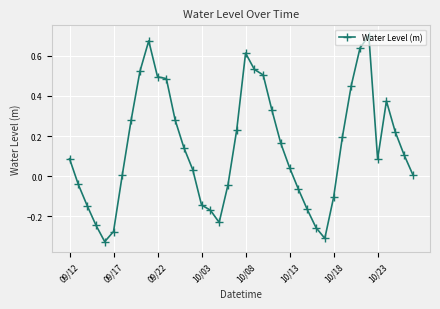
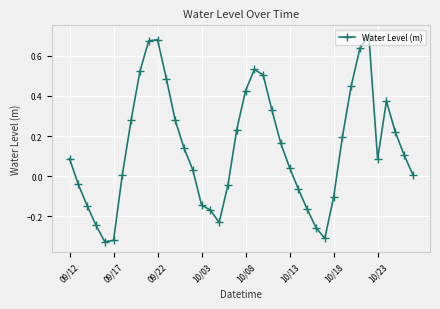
09/17: -0.28 -> -0.32
09/22: 0.50 -> 0.68
10/08: 0.61 -> 0.43
